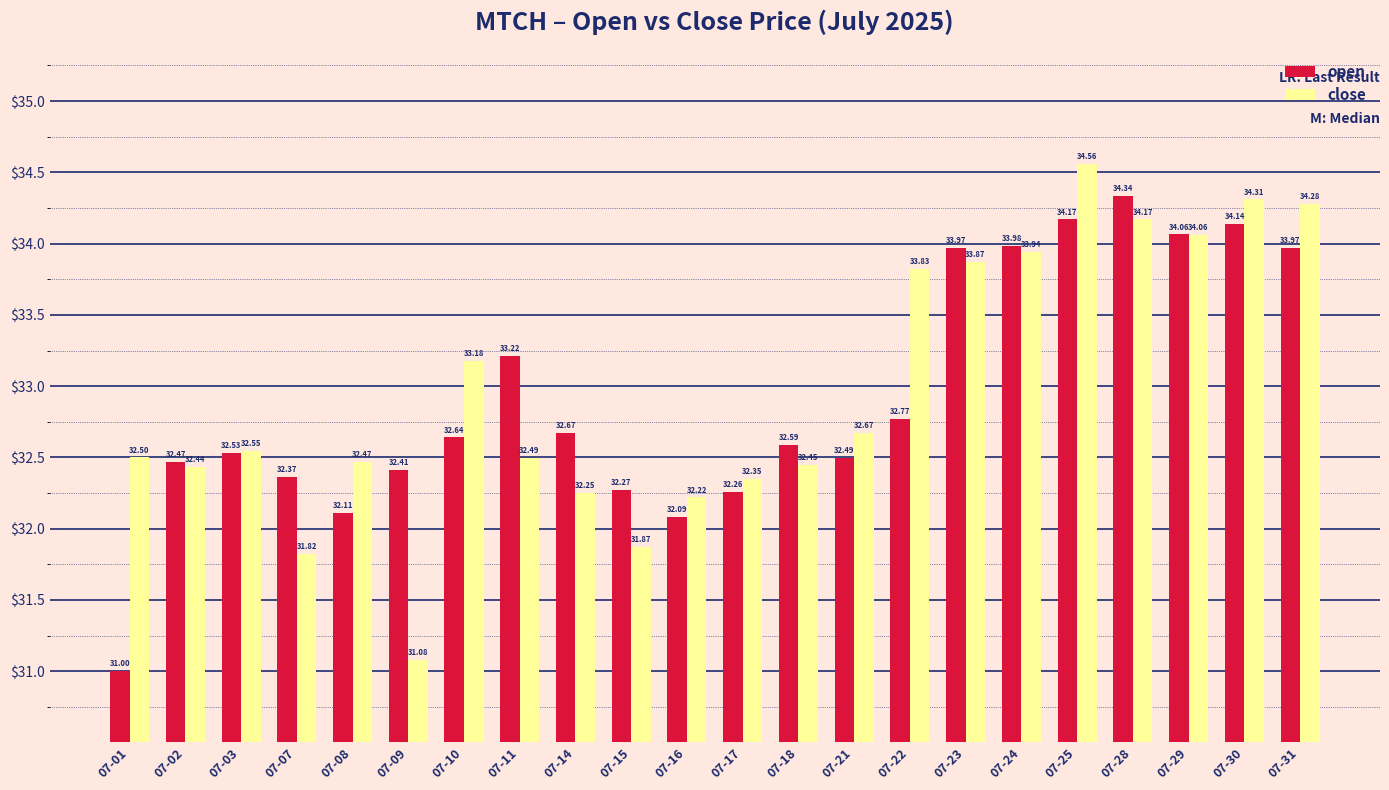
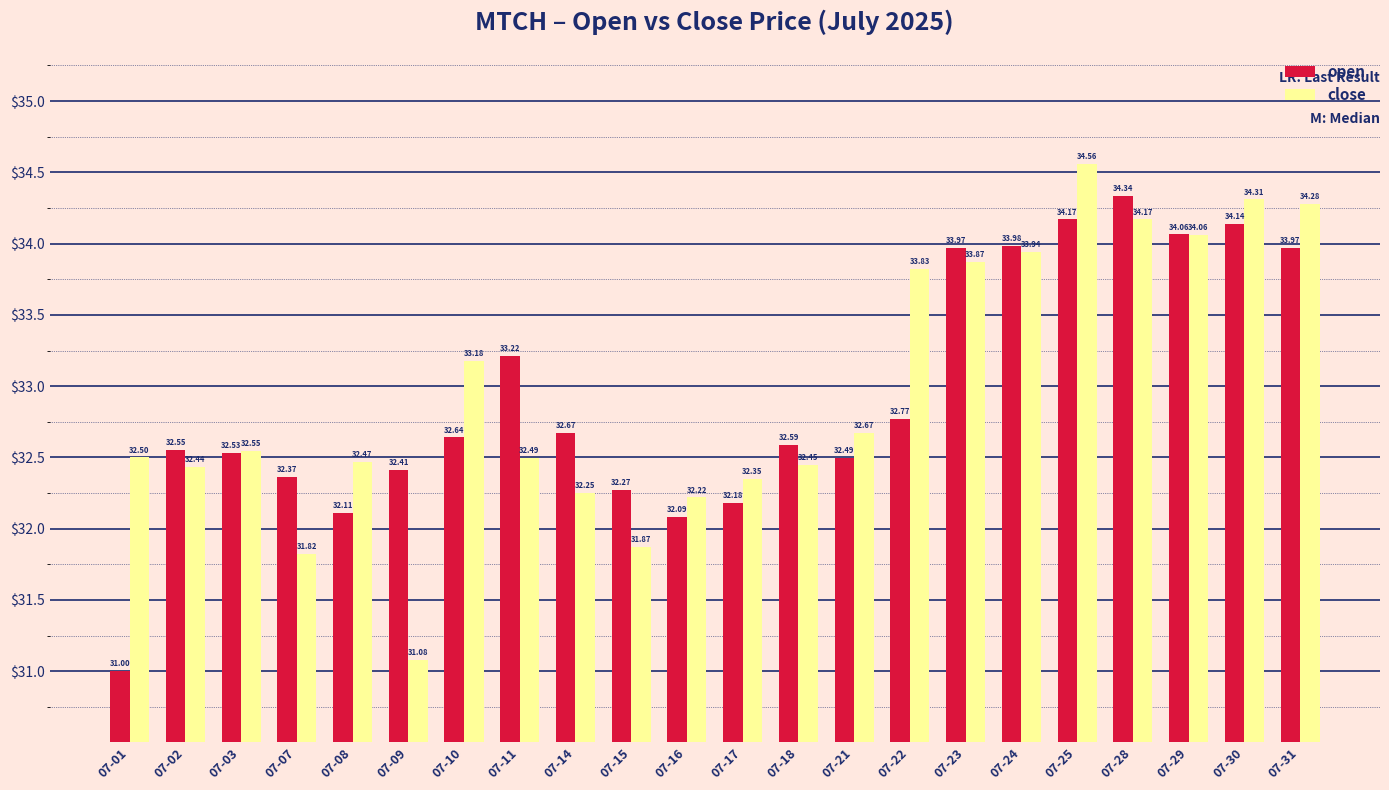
open, 07-02: 32.47 -> 32.55
open, 07-17: 32.26 -> 32.18
